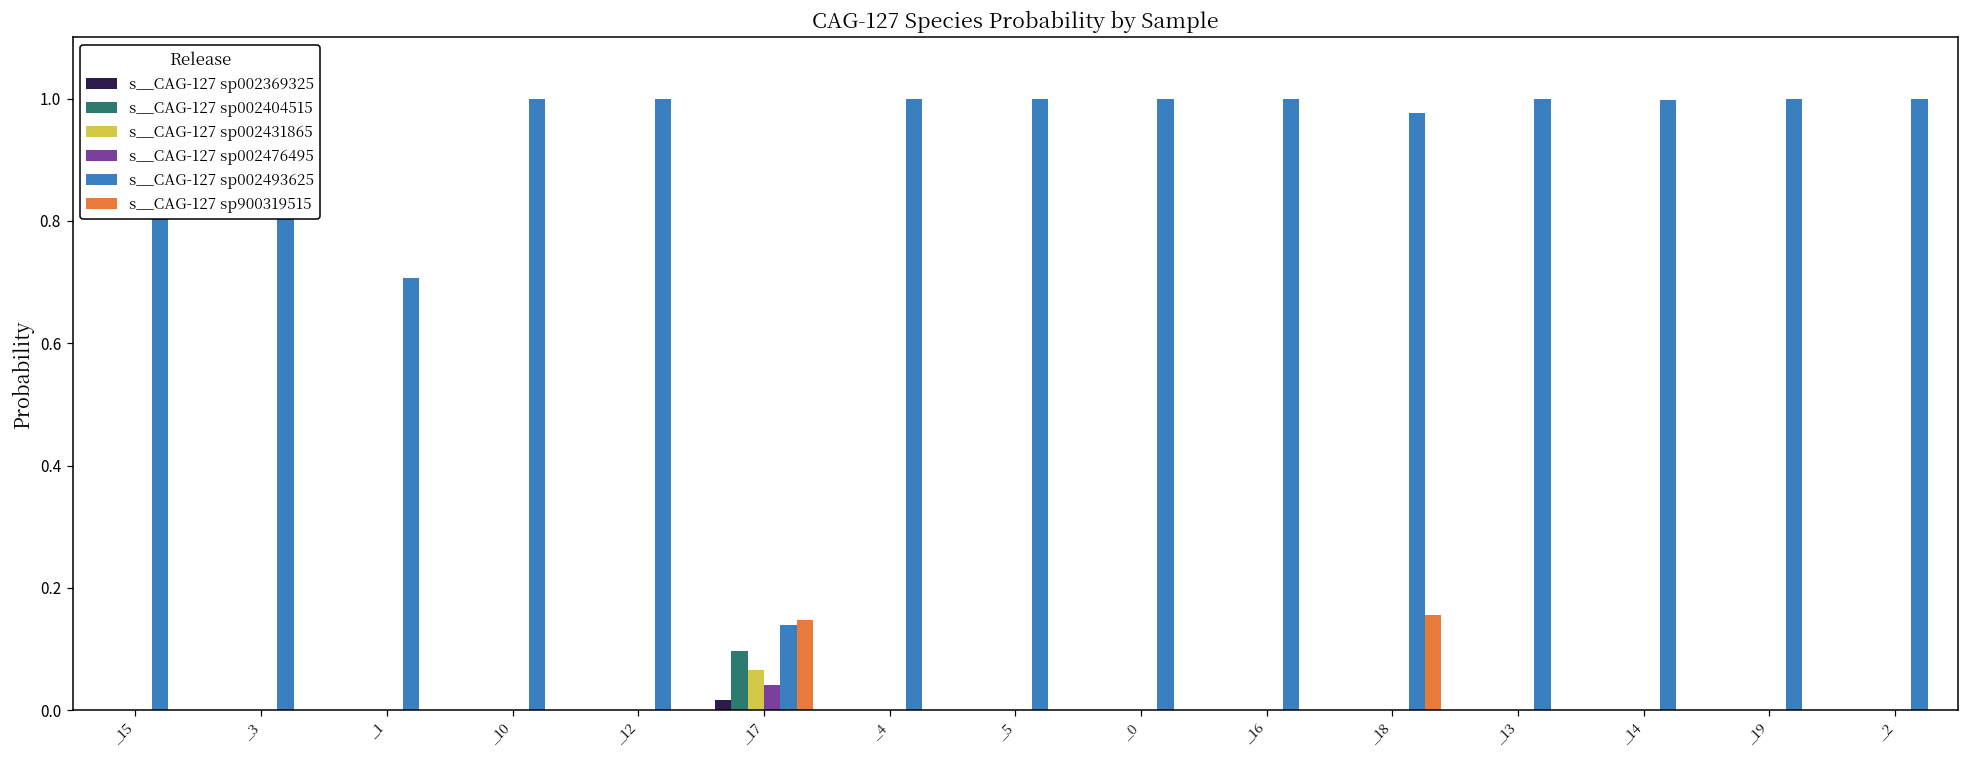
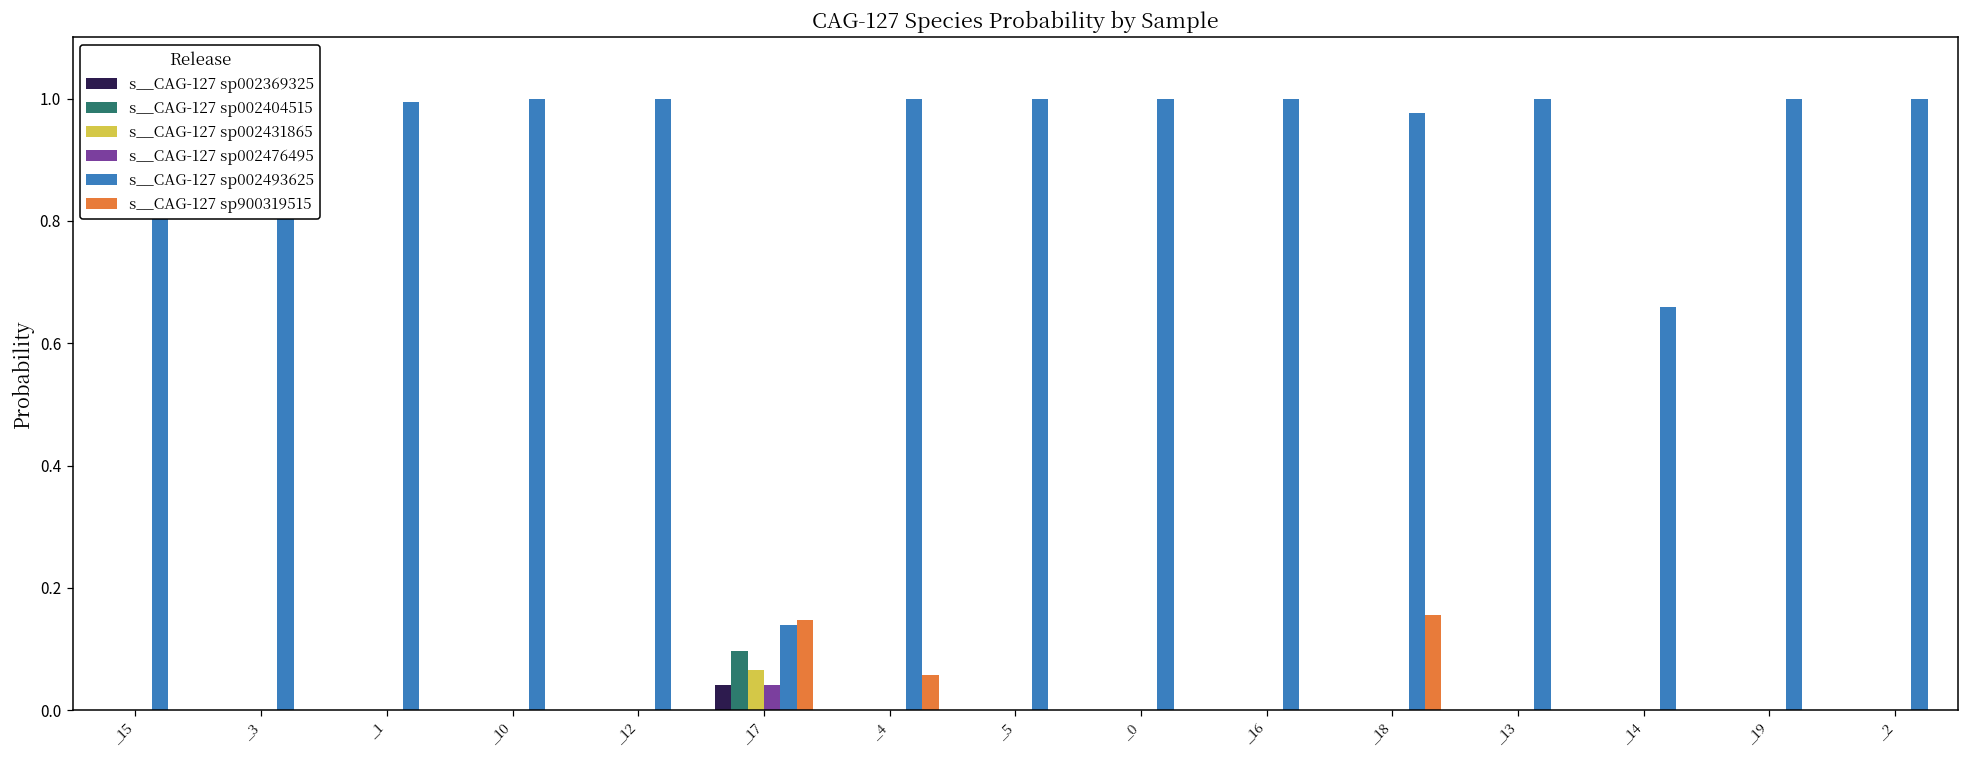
s__CAG-127 sp002493625, _1: 0.71 -> 0.99
s__CAG-127 sp002369325, _17: 0.02 -> 0.04
s__CAG-127 sp900319515, _4: 0.00 -> 0.06
s__CAG-127 sp002493625, _14: 1.00 -> 0.66
